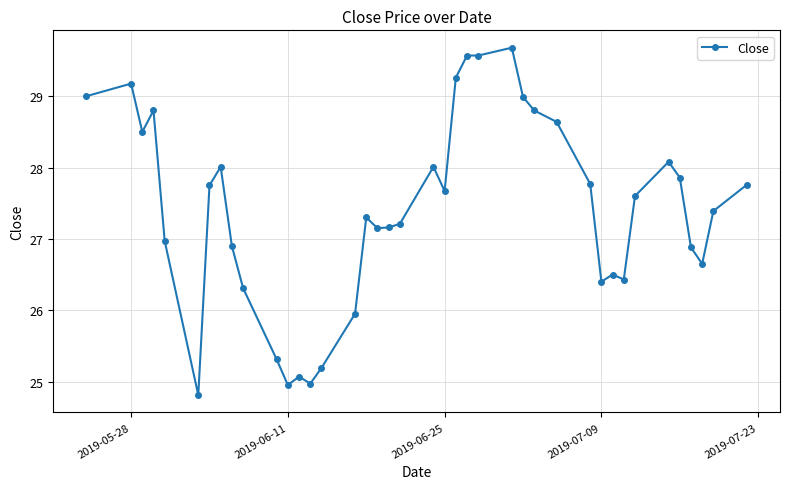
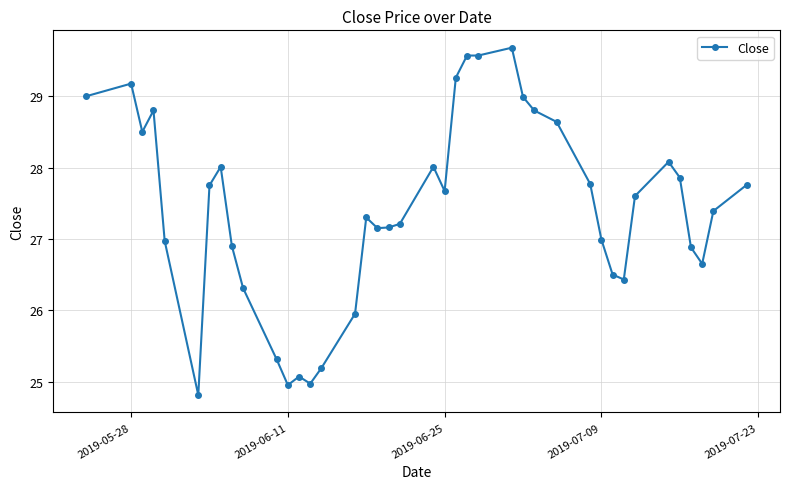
2019-07-09: 26.4 -> 27.0
